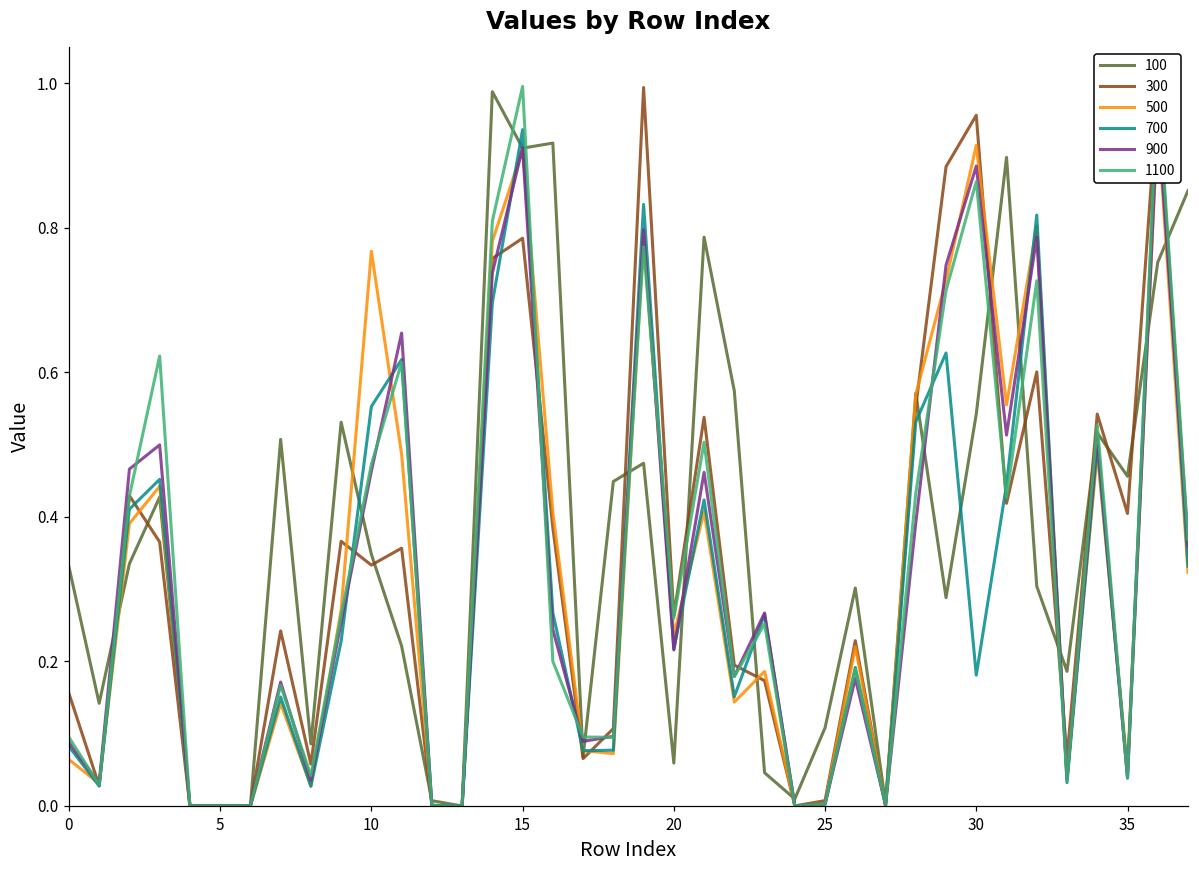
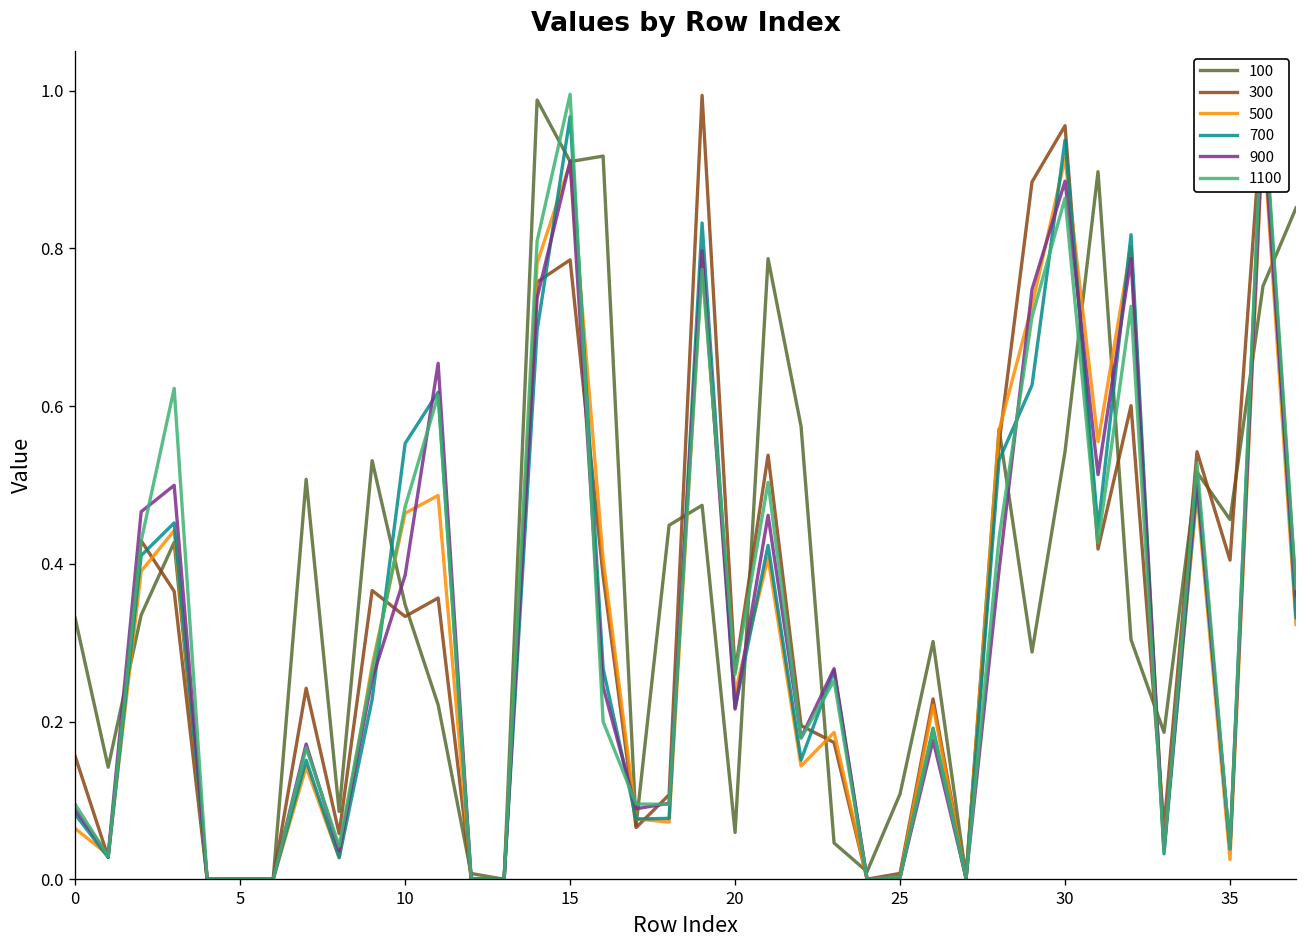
500, 10: 0.77 -> 0.46
900, 10: 0.46 -> 0.39
700, 15: 0.94 -> 0.97
700, 30: 0.18 -> 0.94
500, 35: 0.05 -> 0.03
